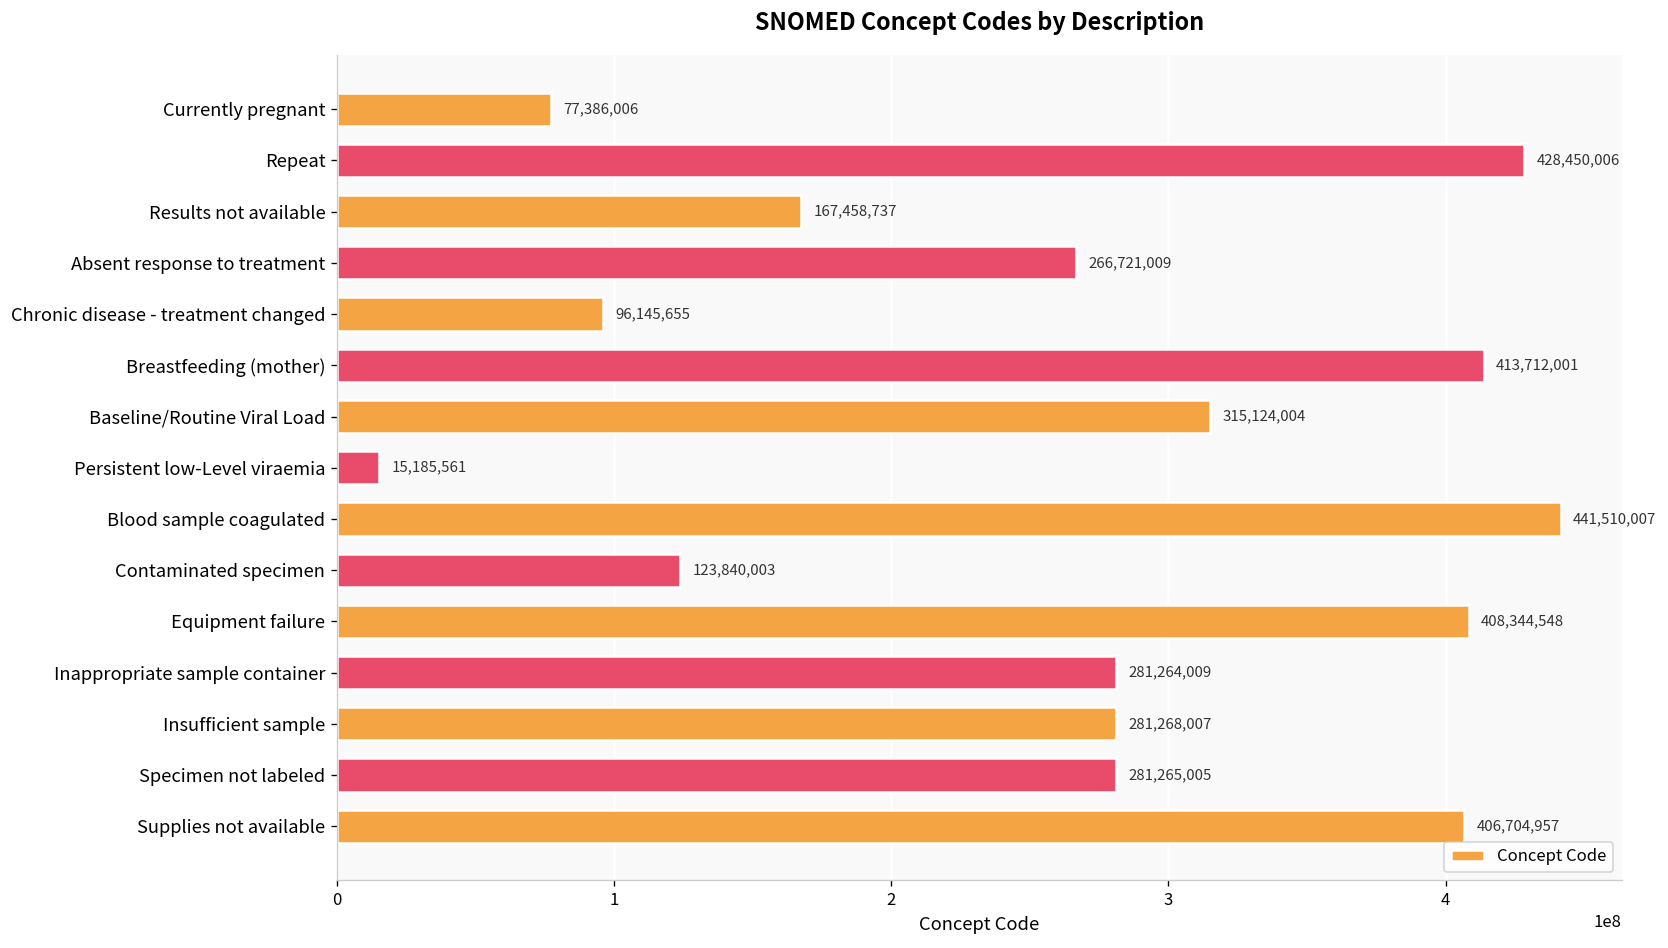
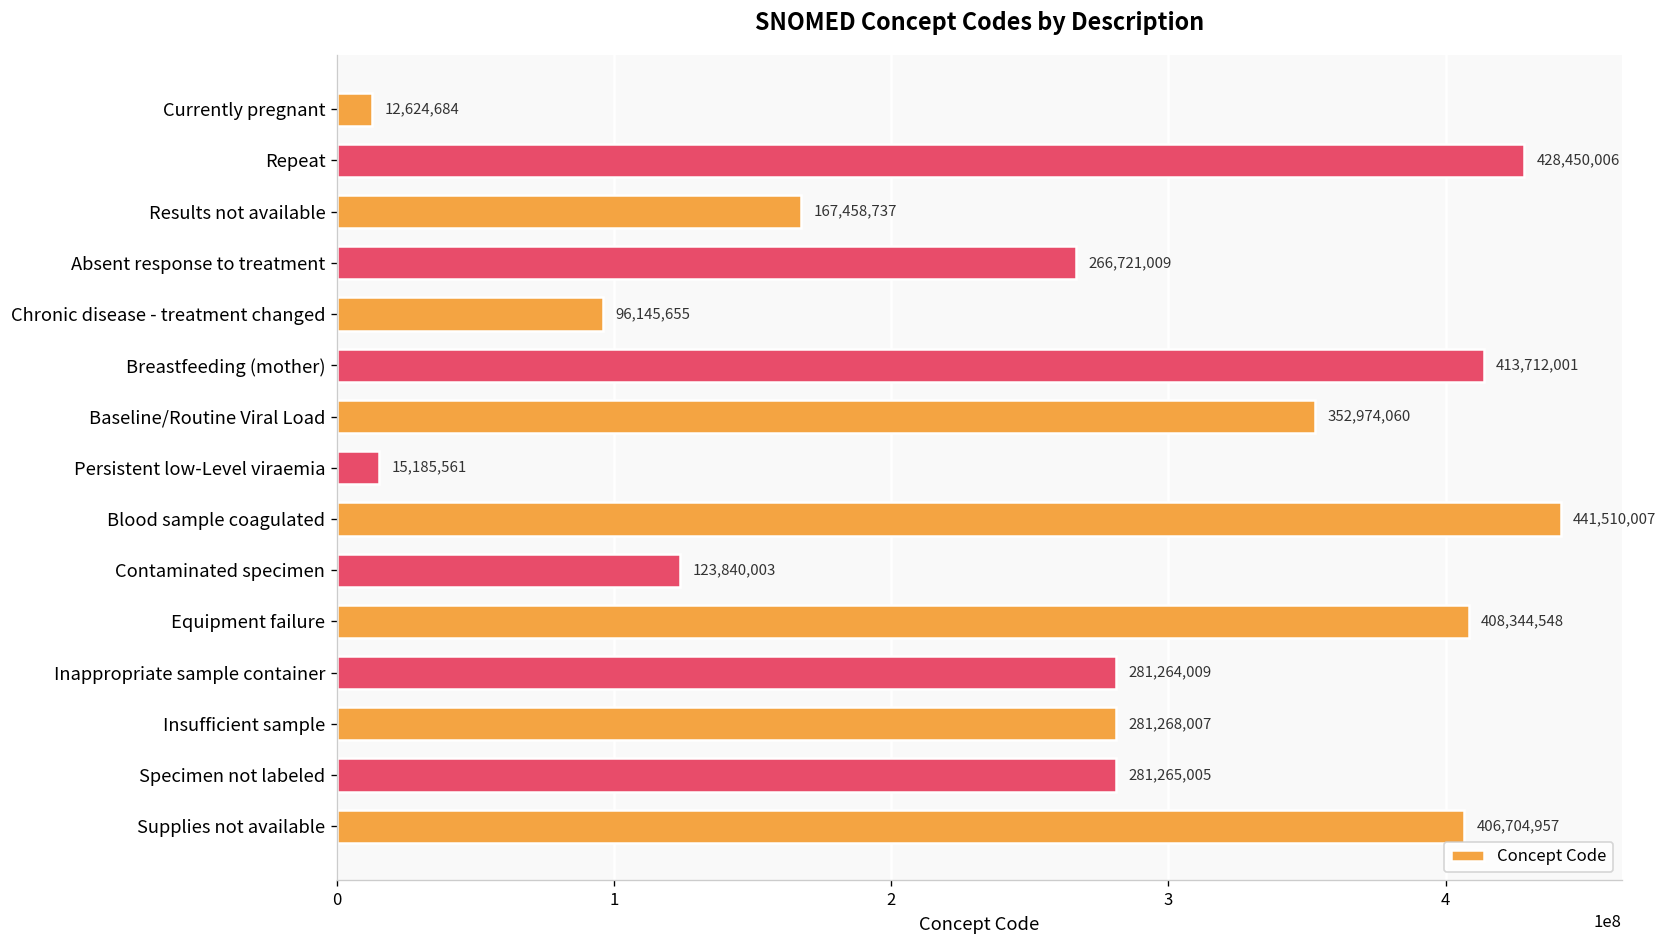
Currently pregnant: 77,386,006 -> 12,624,684
Baseline/Routine Viral Load: 315,124,004 -> 352,974,060
